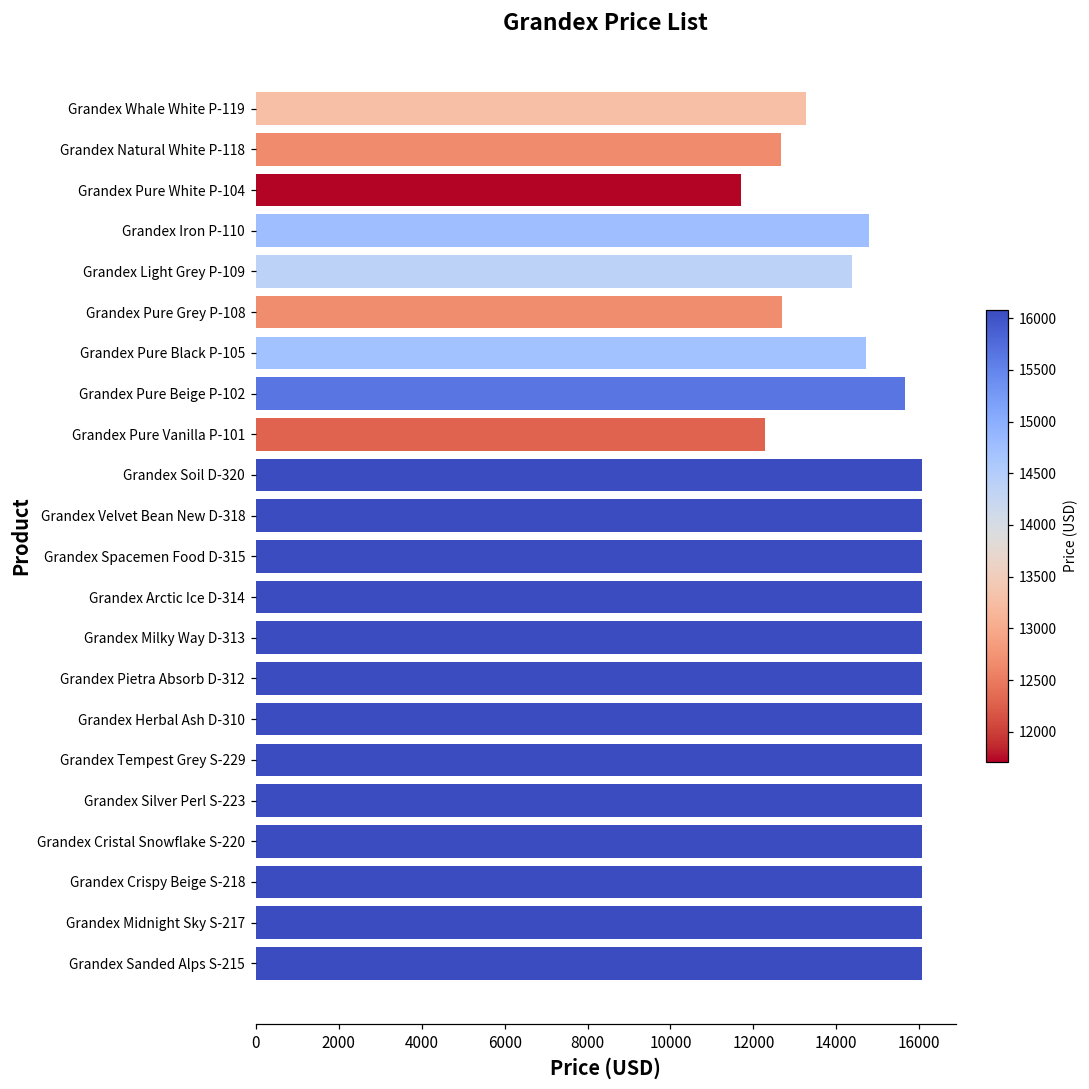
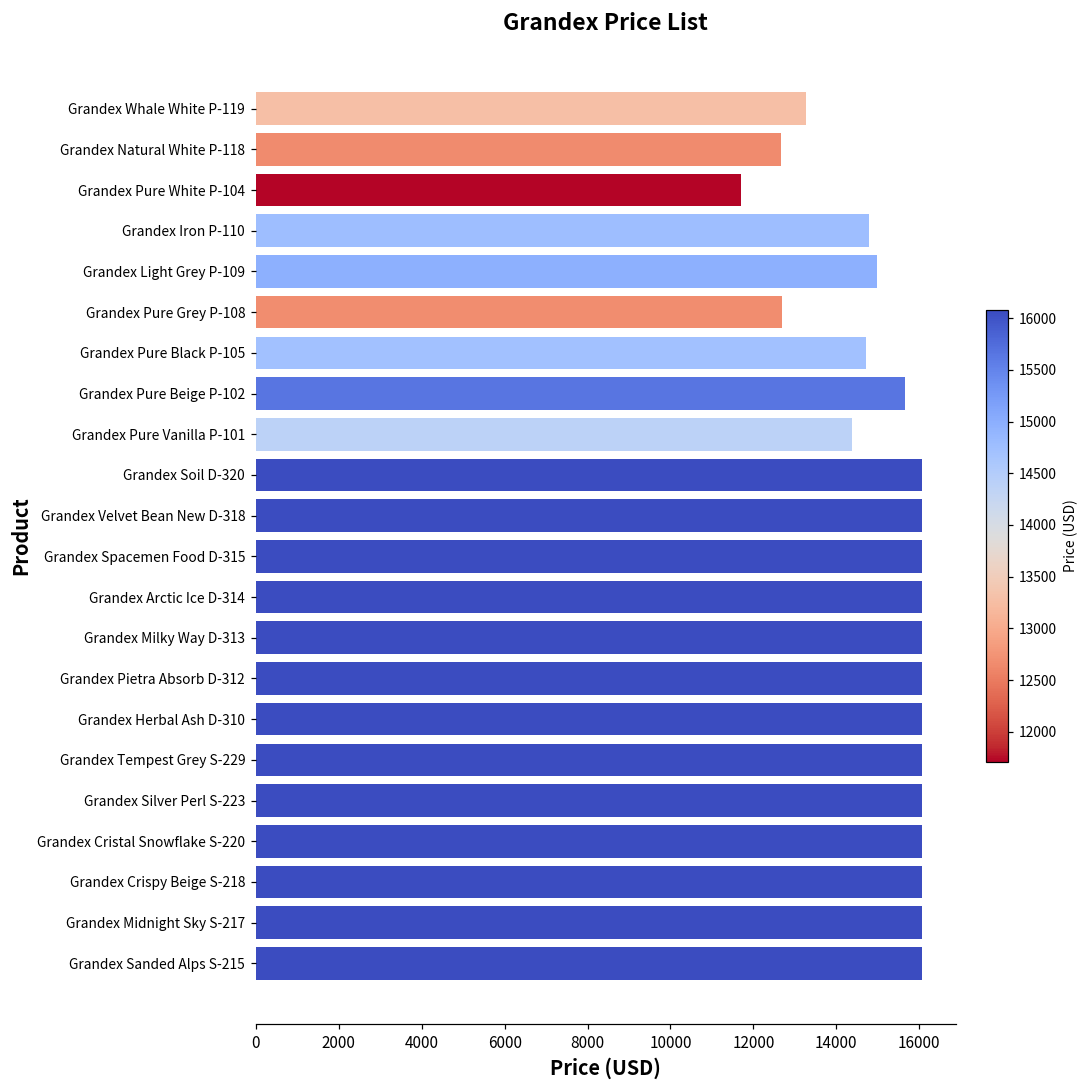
Grandex Light Grey P-109: 14400 -> 15000
Grandex Pure Vanilla P-101: 12300 -> 14400
